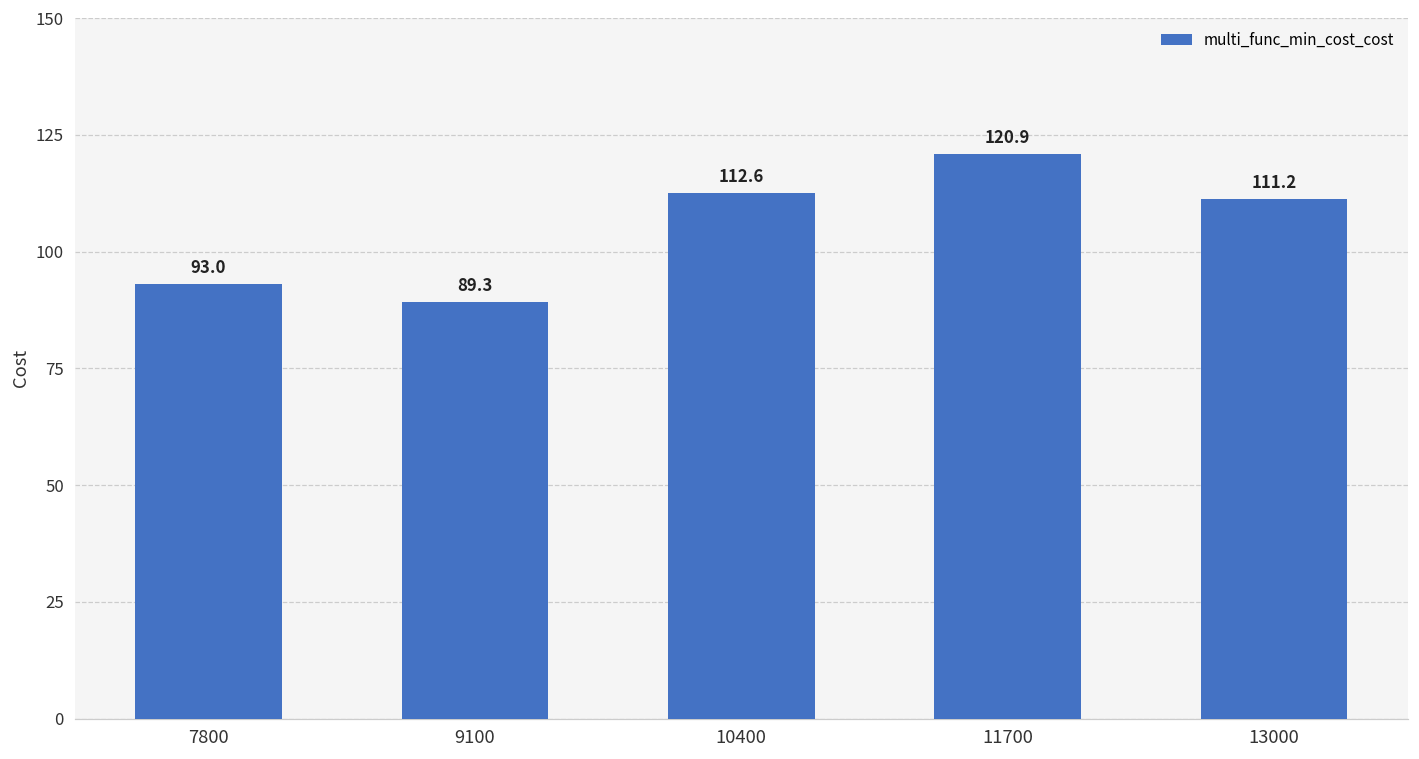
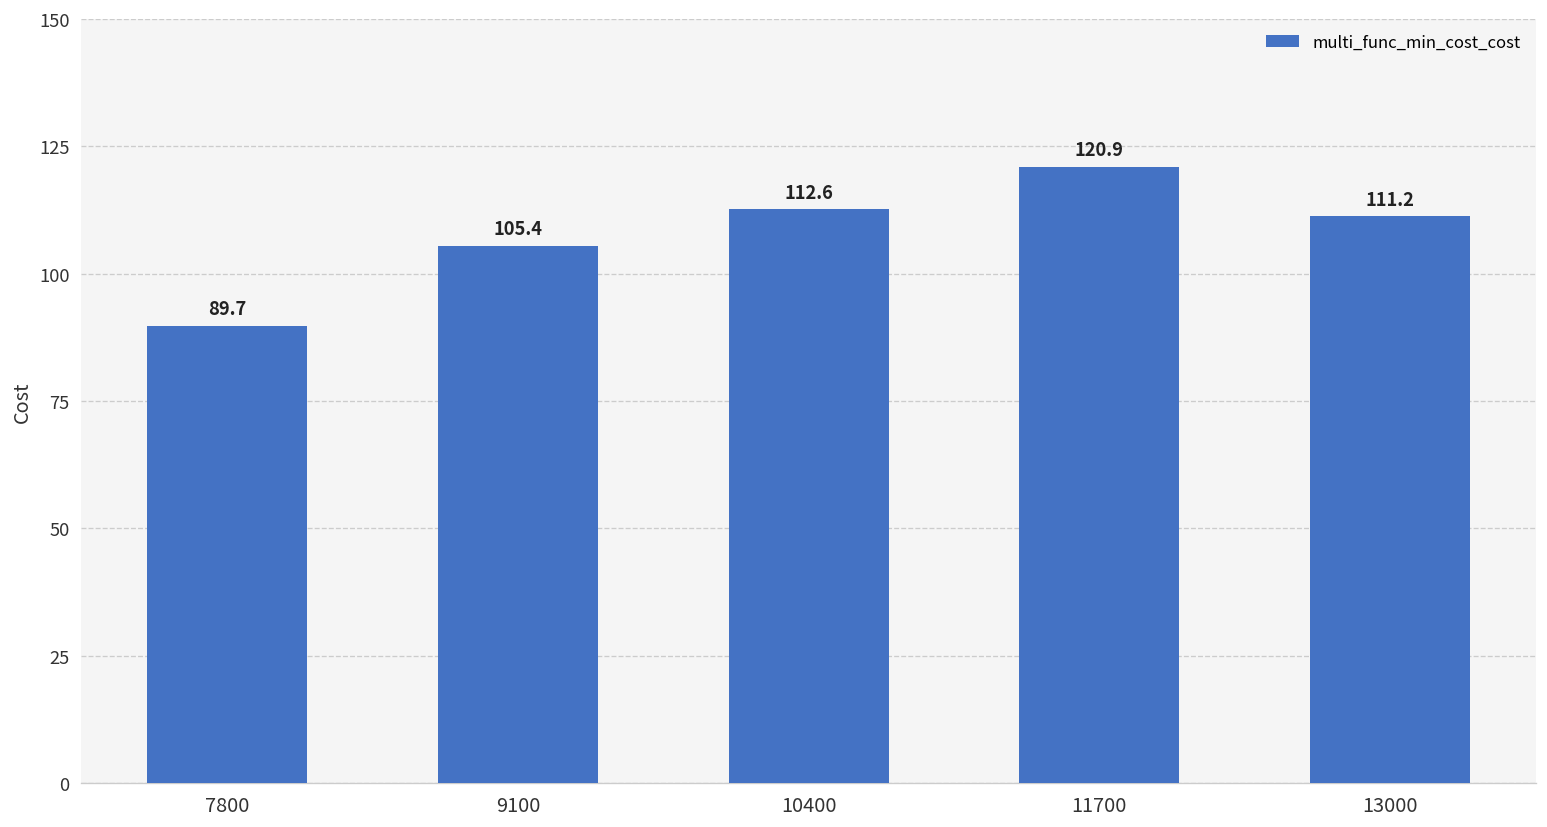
7800: 93.0 -> 89.7
9100: 89.3 -> 105.4
